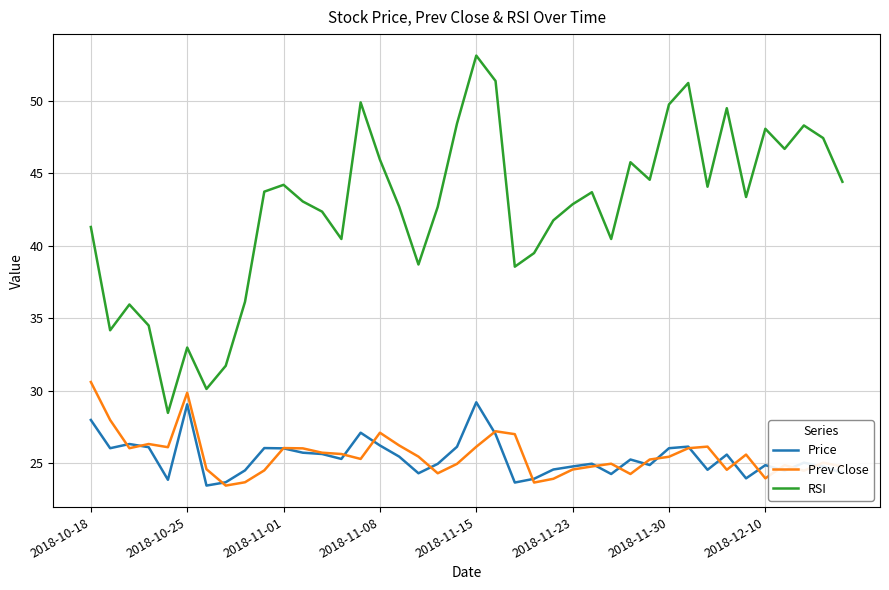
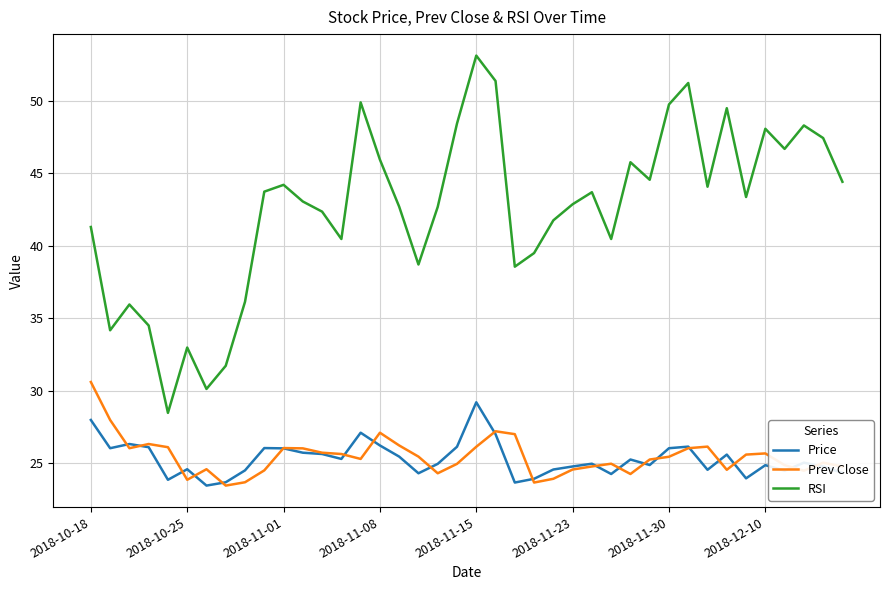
Price, 2018-10-25: 29.1 -> 24.6
Prev Close, 2018-10-25: 29.9 -> 23.9
Prev Close, 2018-12-10: 24.0 -> 25.7
